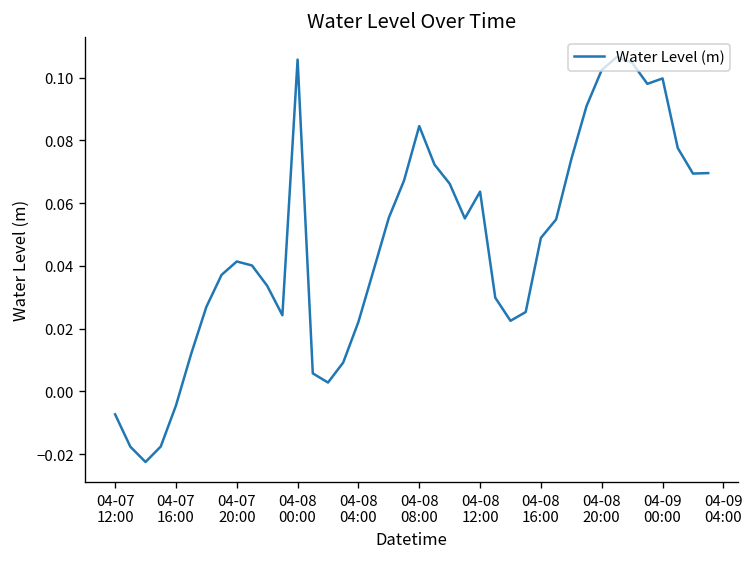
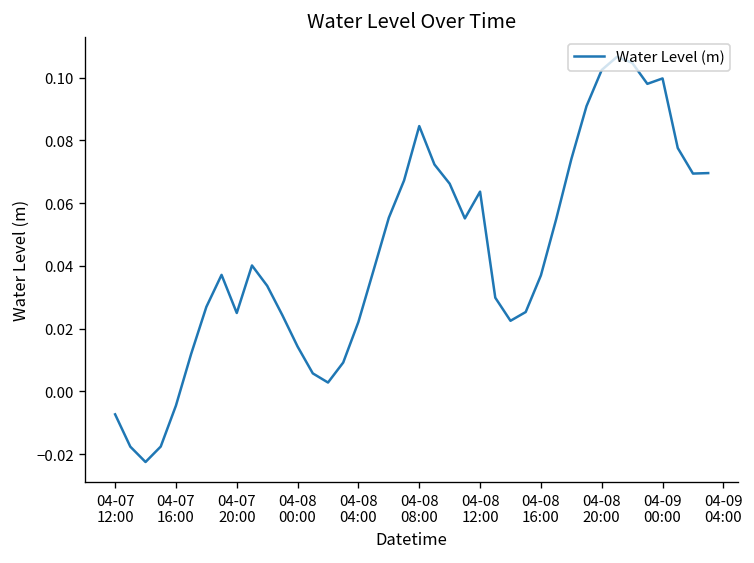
04-07 20:00: 0.041 -> 0.025
04-08 00:00: 0.106 -> 0.014
04-08 16:00: 0.049 -> 0.037
